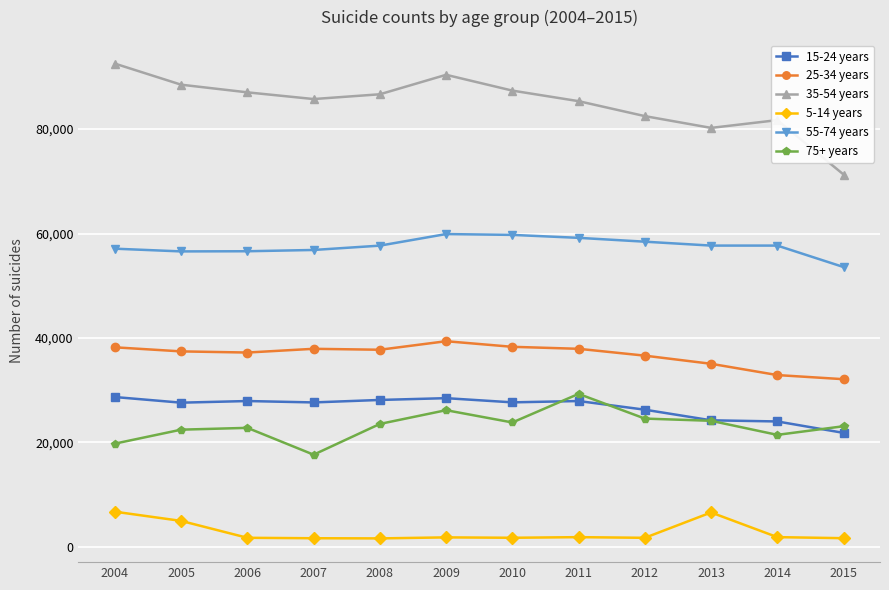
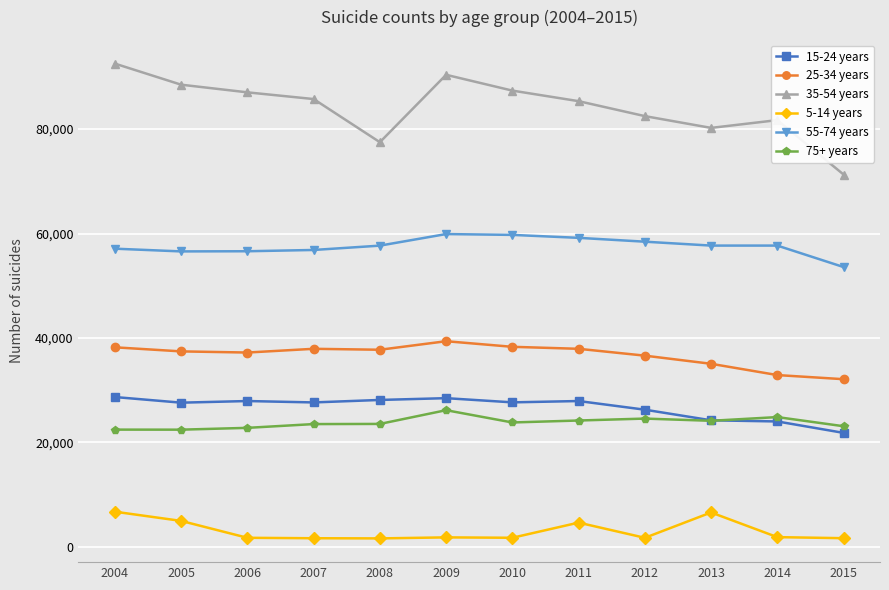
75+ years, 2004: 20,000 -> 22,000
75+ years, 2007: 18,000 -> 24,000
35-54 years, 2008: 87,000 -> 77,000
5-14 years, 2011: 2,000 -> 5,000
75+ years, 2011: 29,000 -> 24,000
75+ years, 2014: 21,000 -> 25,000
